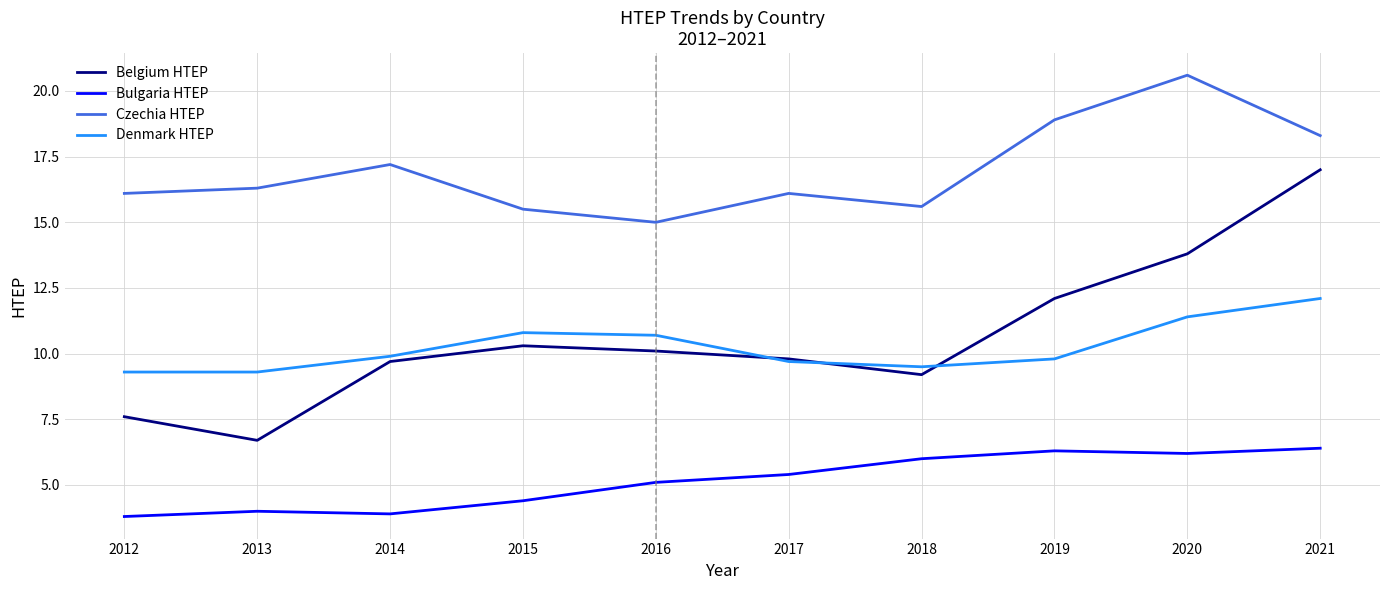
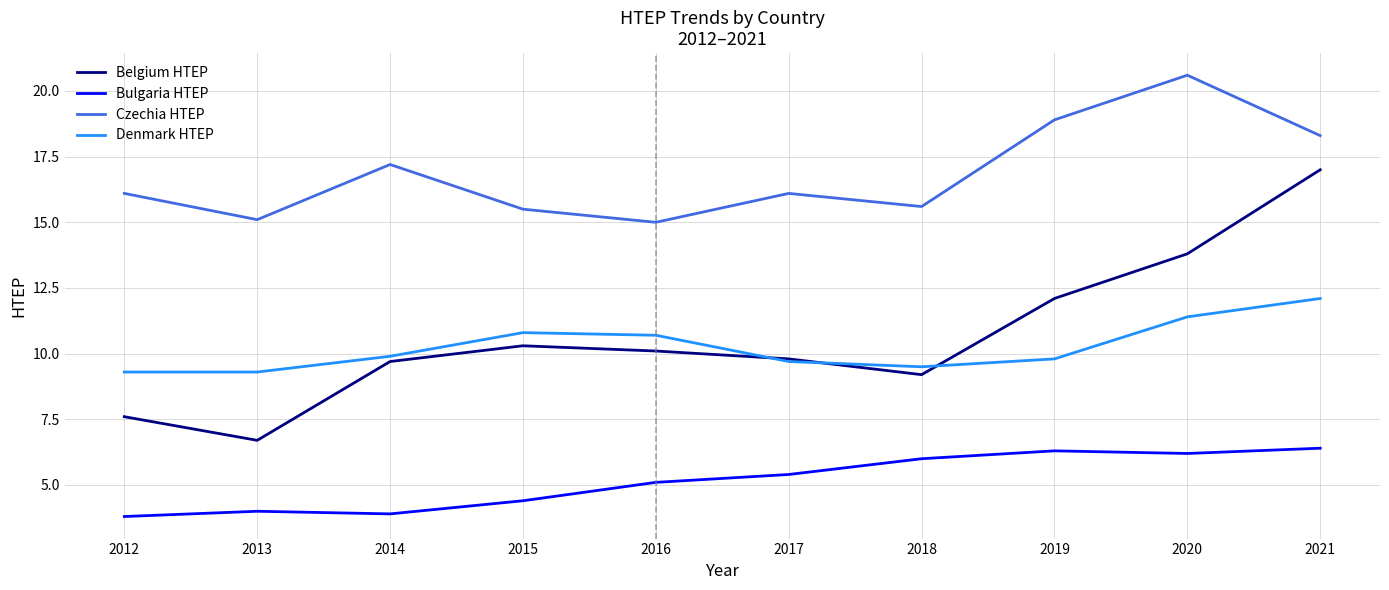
Czechia HTEP, 2013: 16.3 -> 15.1
